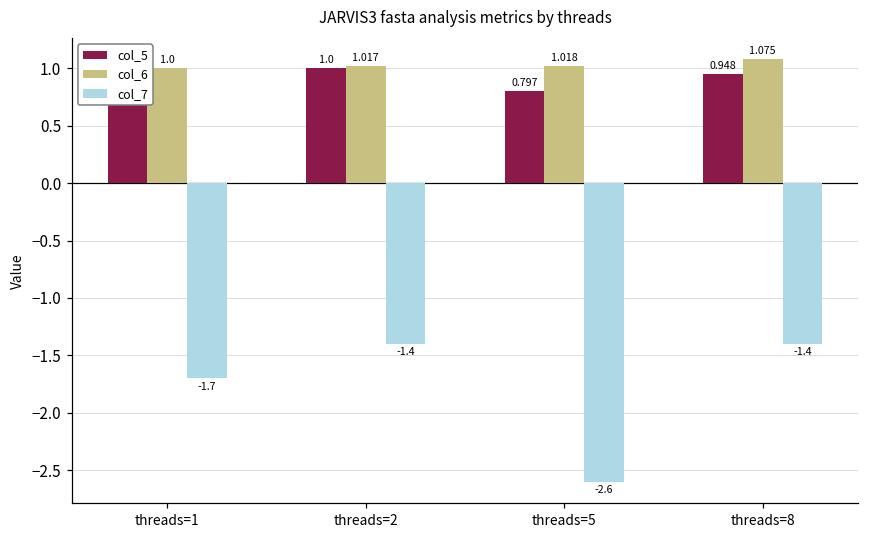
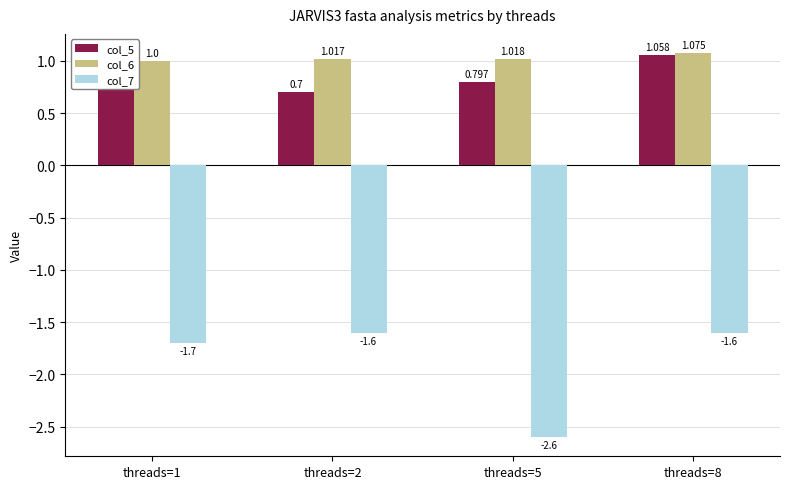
col_5, threads=2: 1.0 -> 0.7
col_7, threads=2: -1.4 -> -1.6
col_5, threads=8: 0.948 -> 1.058
col_7, threads=8: -1.4 -> -1.6
